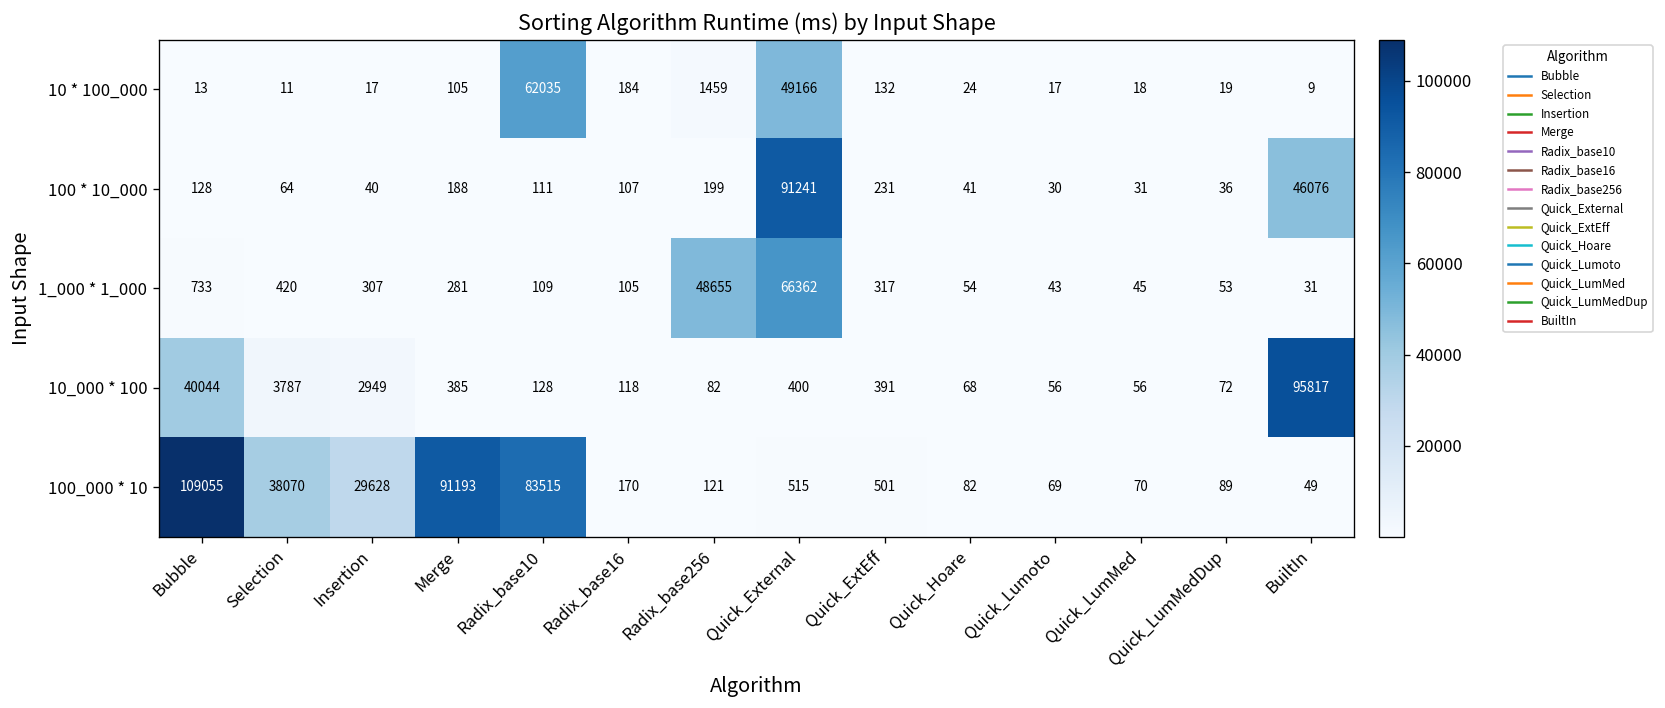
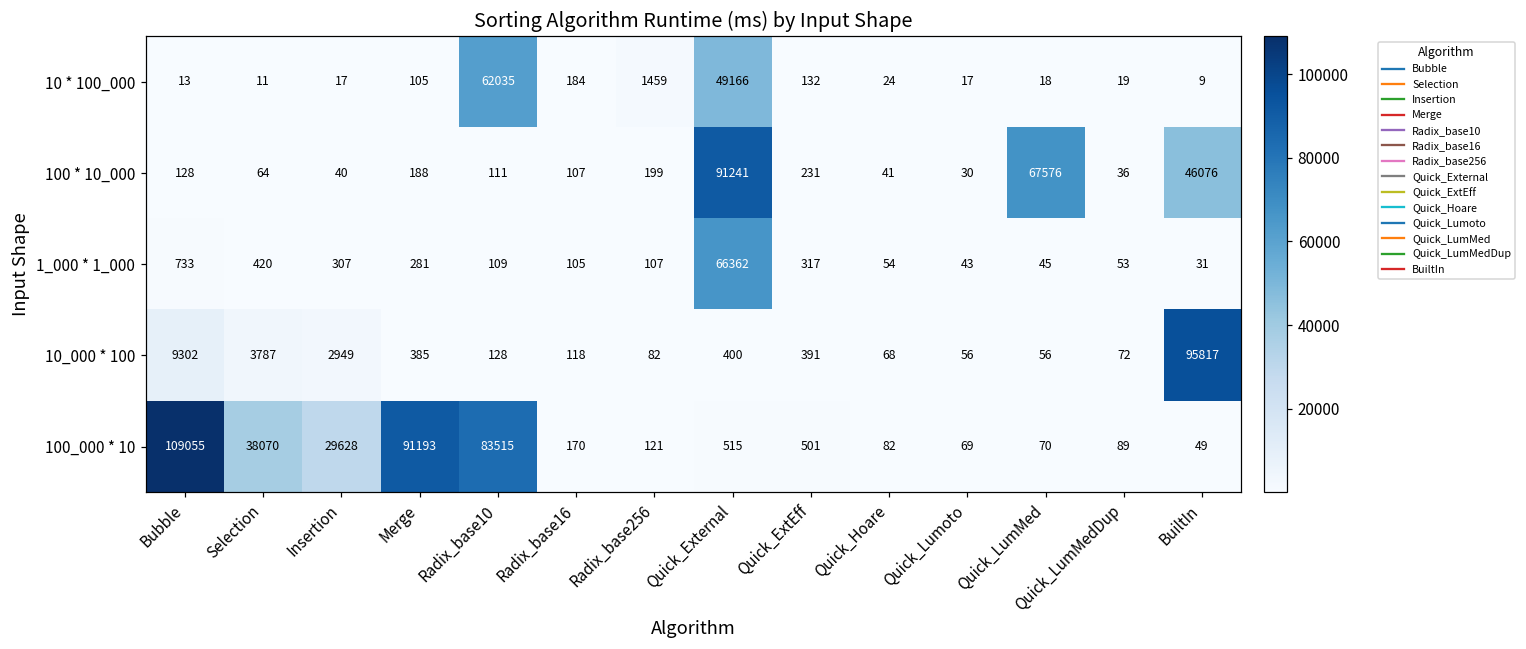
100 * 10_000, Quick_LumMed: 31 -> 67576
1_000 * 1_000, Radix_base256: 48655 -> 107
10_000 * 100, Bubble: 40044 -> 9302
